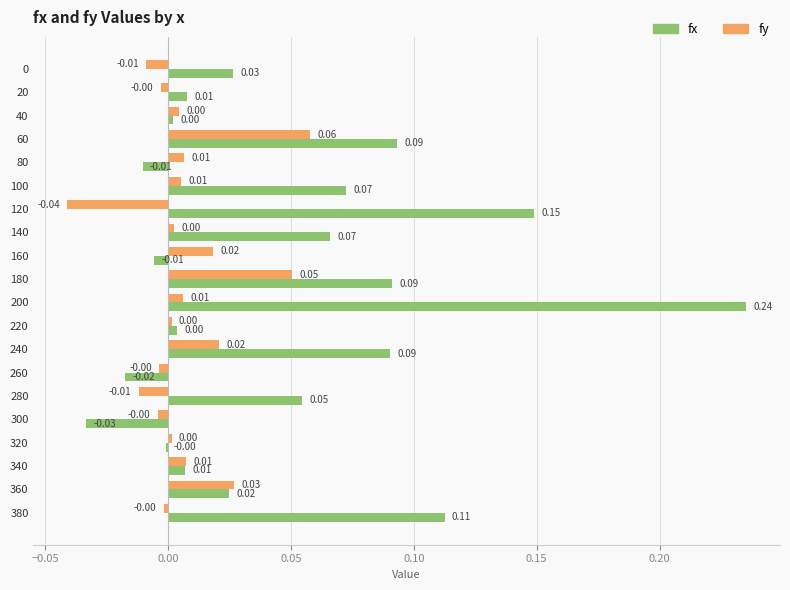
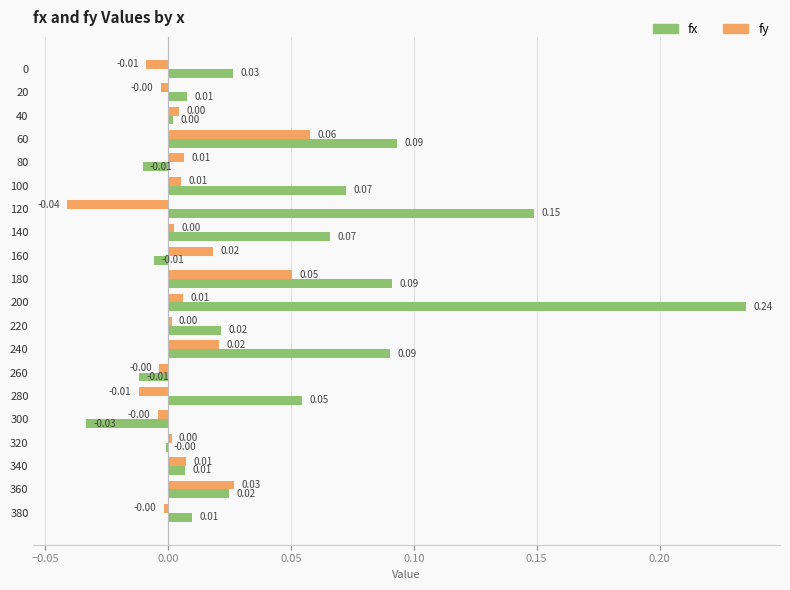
fx, 220: 0.00 -> 0.02
fx, 260: -0.02 -> -0.01
fx, 380: 0.11 -> 0.01
